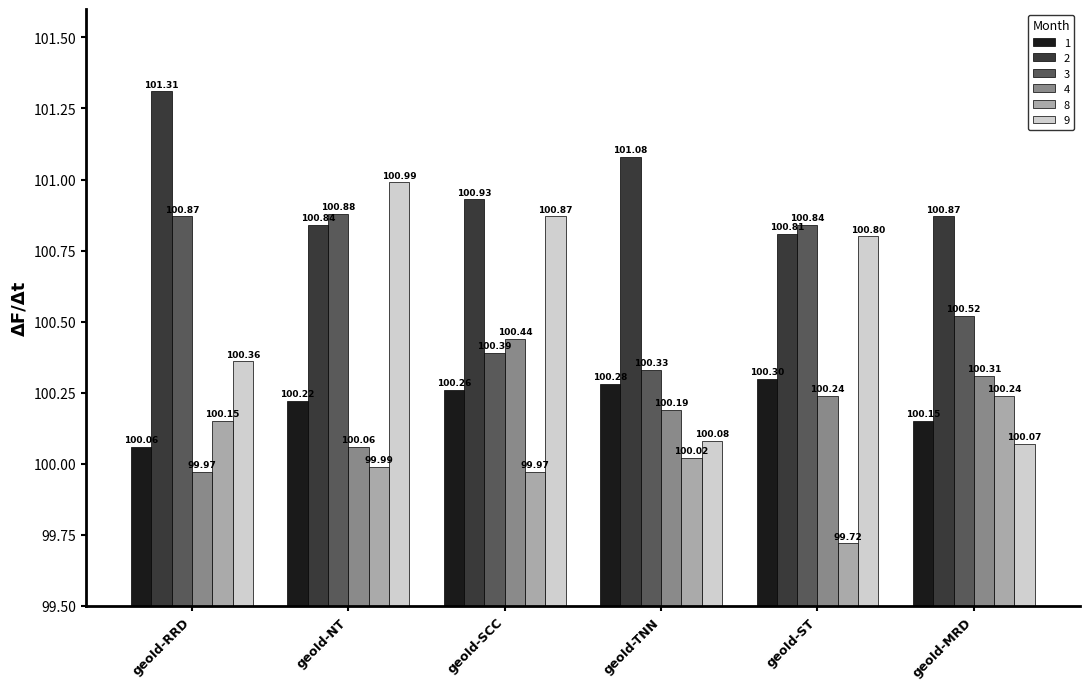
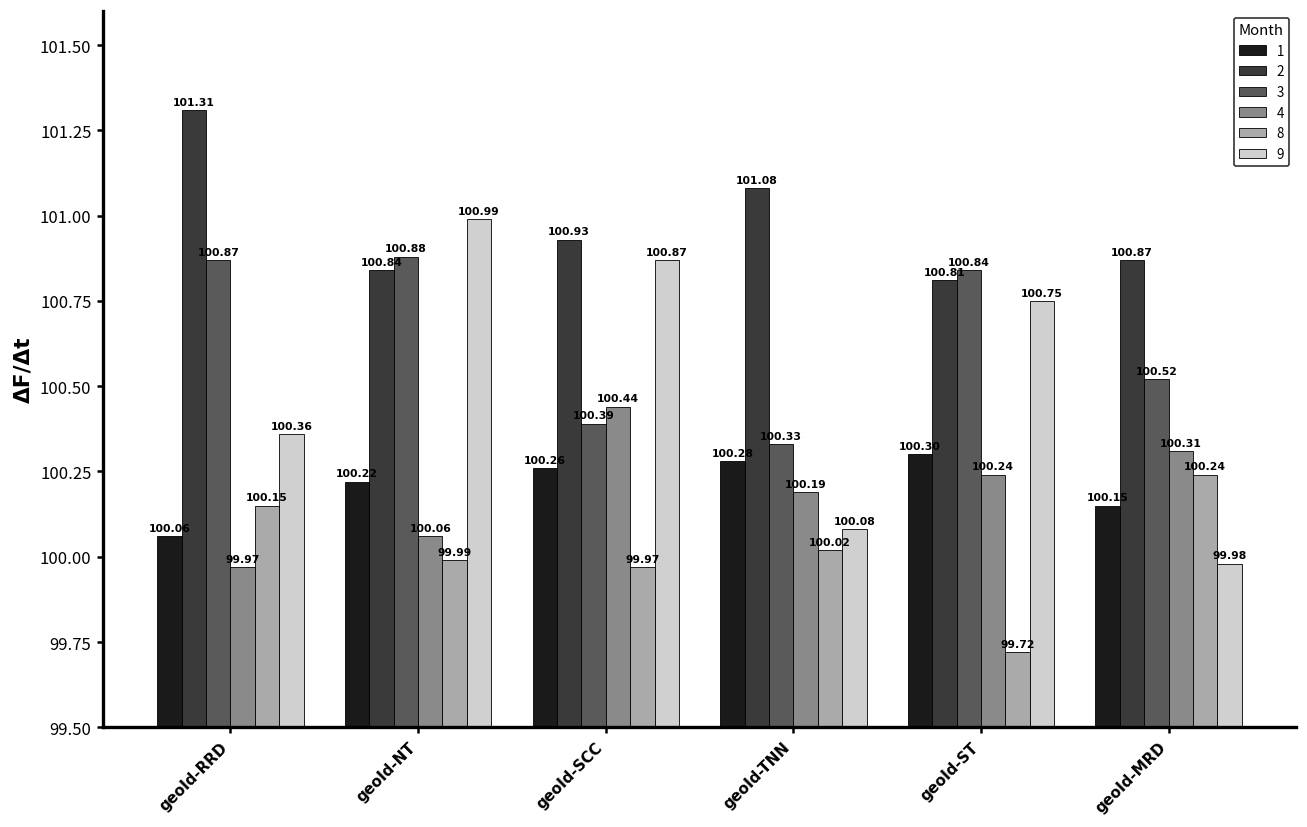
9, geoId-ST: 100.80 -> 100.75
9, geoId-MRD: 100.07 -> 99.98
